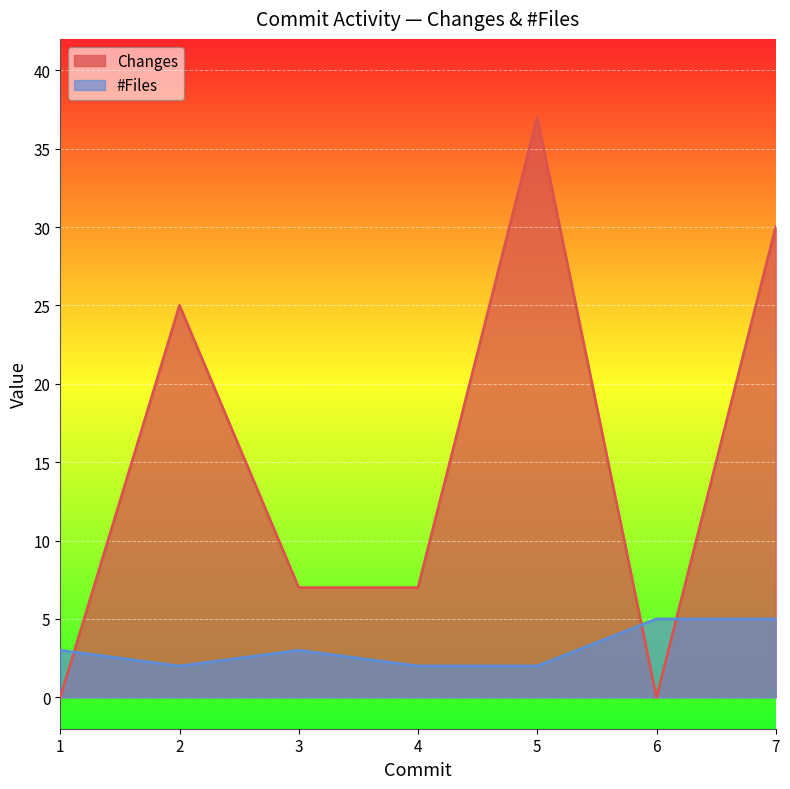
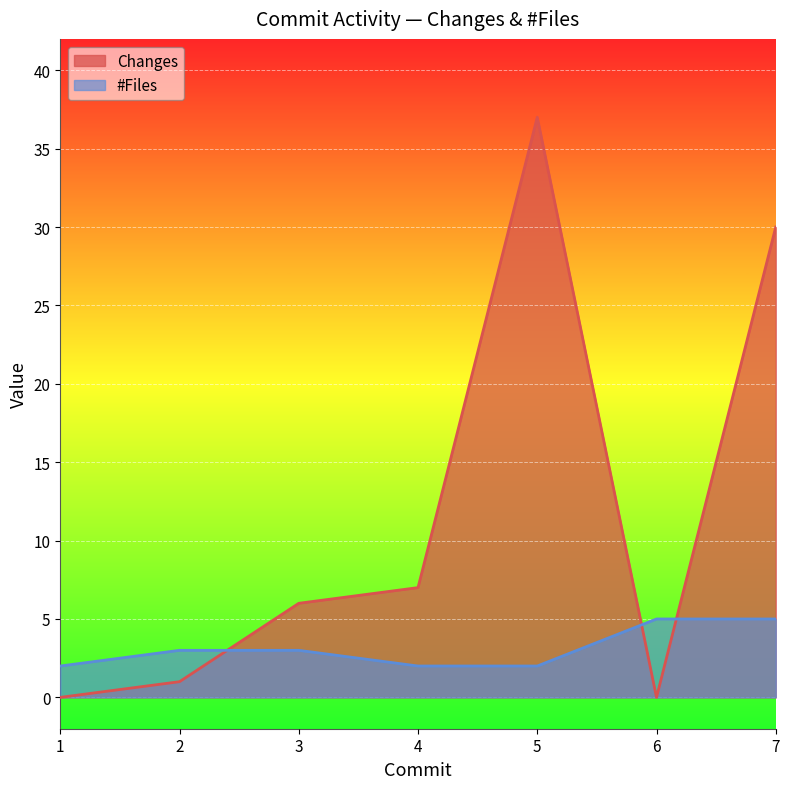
#Files, 1: 3 -> 2
Changes, 2: 25 -> 1
#Files, 2: 2 -> 3
Changes, 3: 7 -> 6
